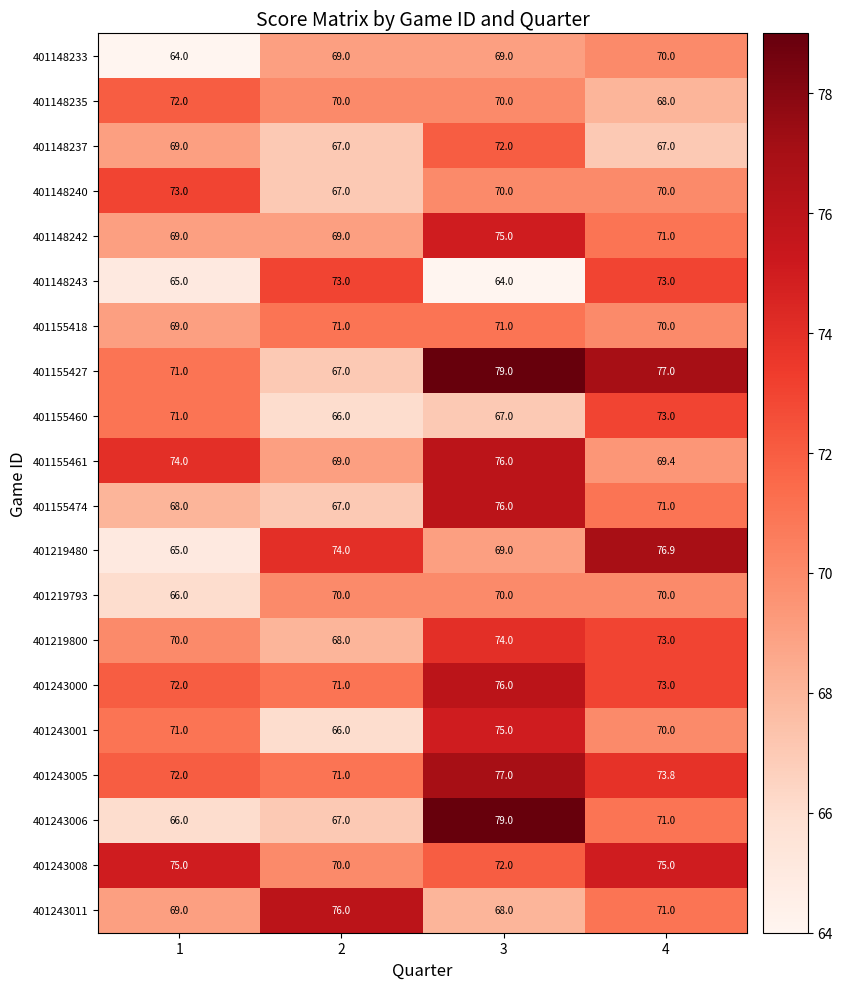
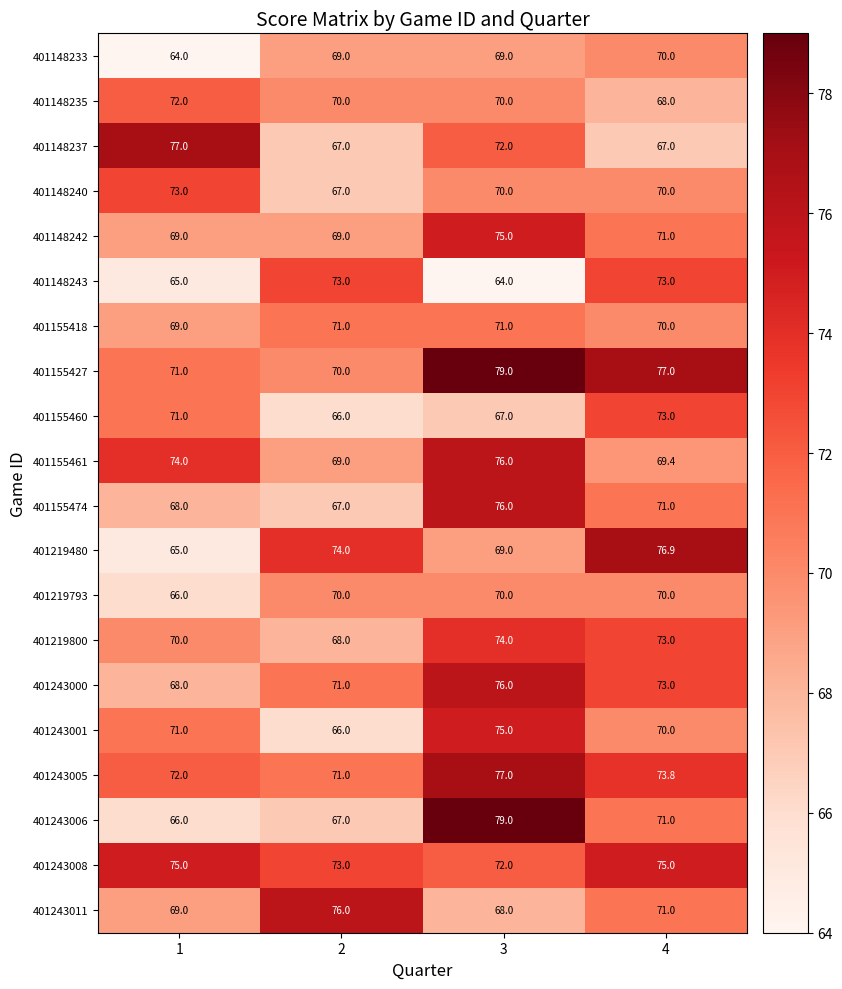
401148237, 1: 69.0 -> 77.0
401155427, 2: 67.0 -> 70.0
401243000, 1: 72.0 -> 68.0
401243008, 2: 70.0 -> 73.0
